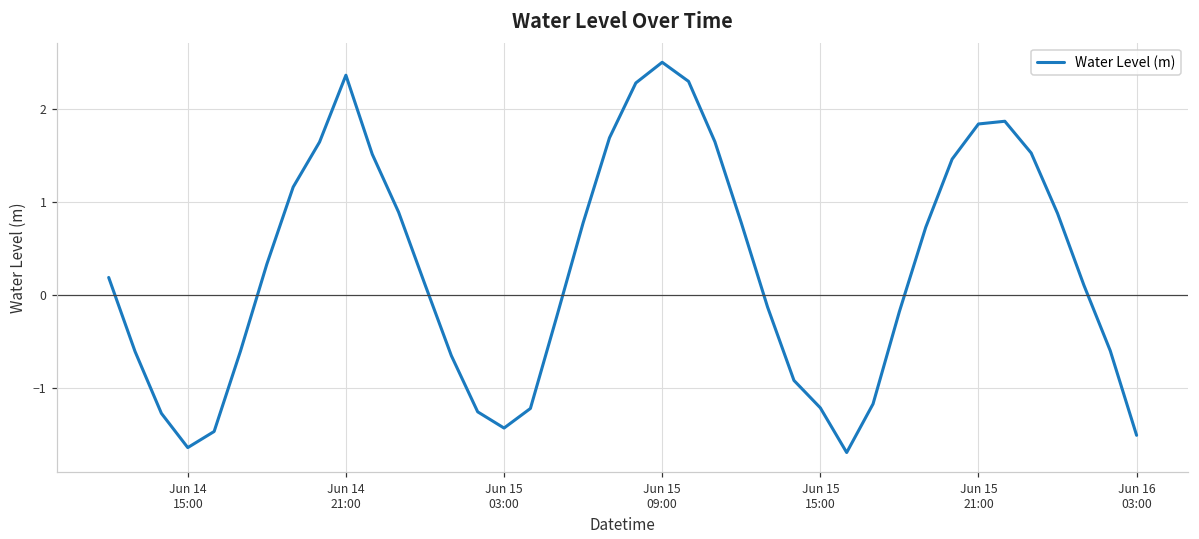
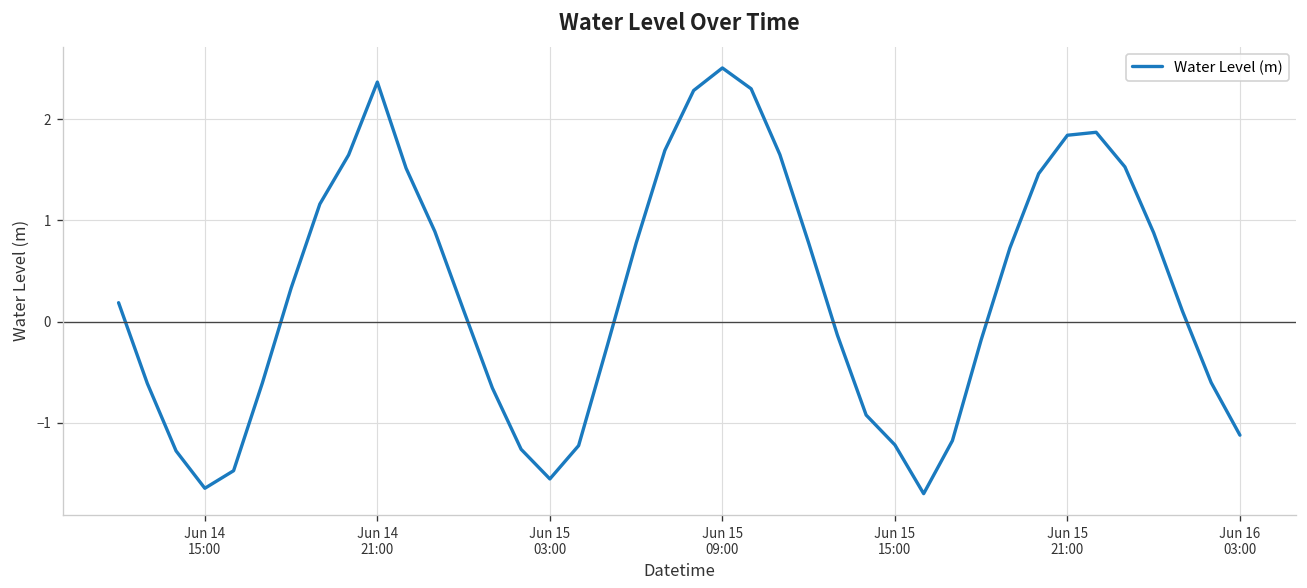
Jun 15 03:00: -1.4 -> -1.6
Jun 16 03:00: -1.5 -> -1.1
